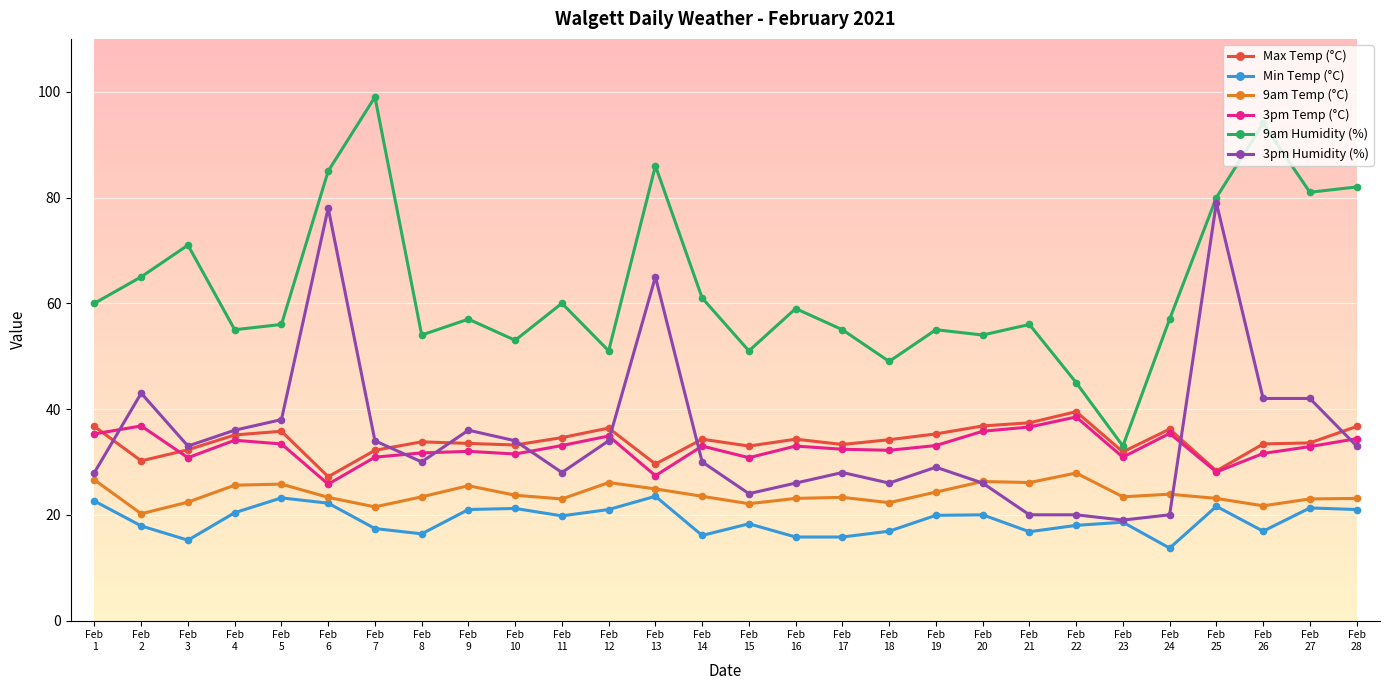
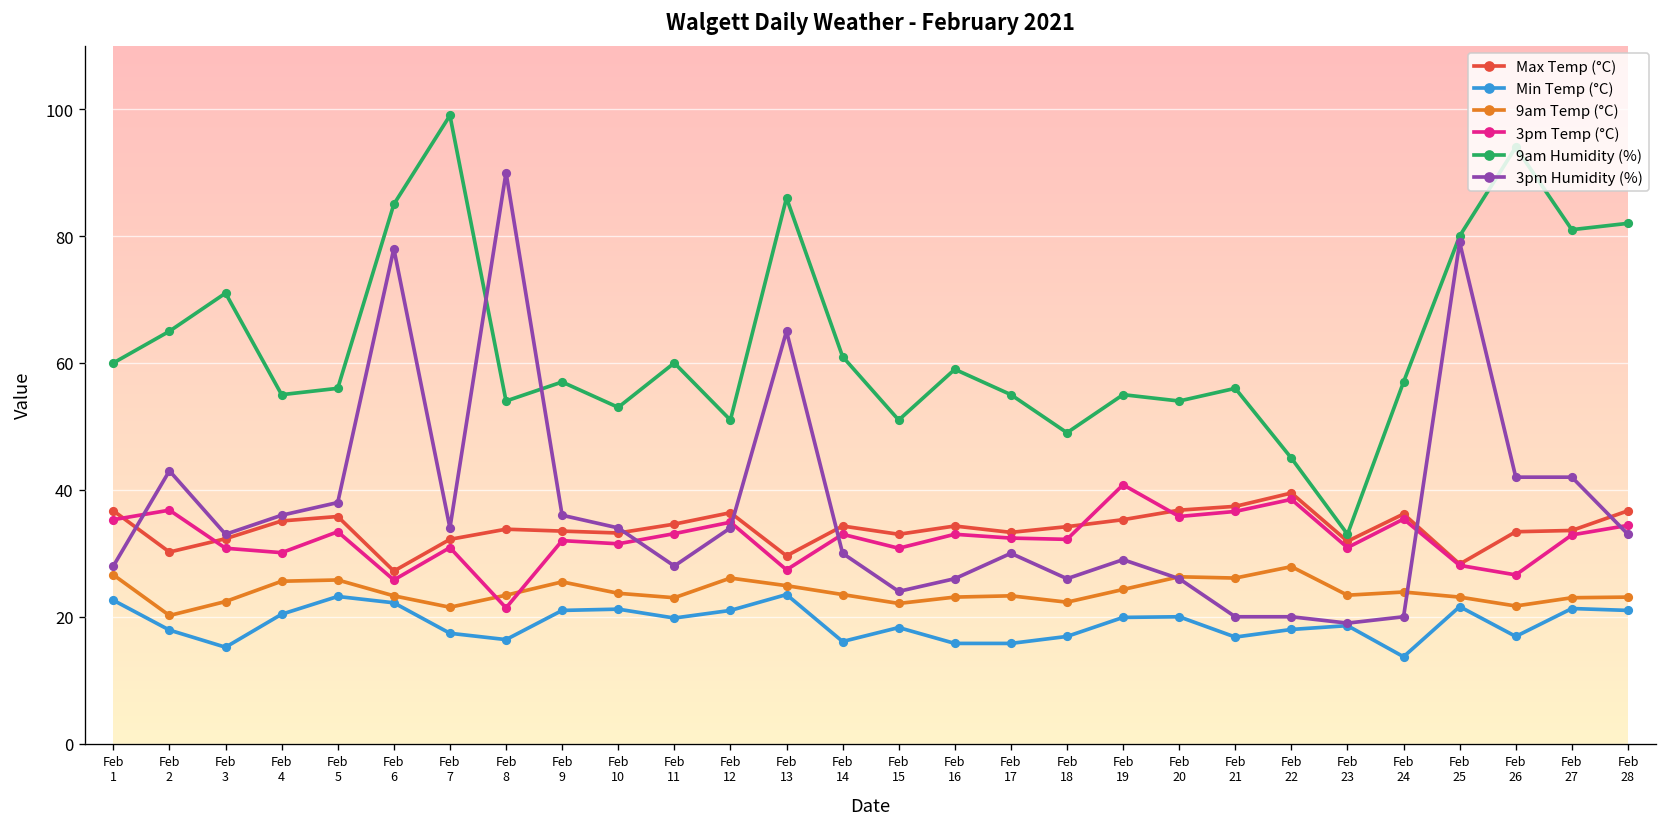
3pm Temp (°C), Feb 4: 34 -> 30
3pm Temp (°C), Feb 8: 32 -> 21
3pm Humidity (%), Feb 8: 30 -> 90
3pm Humidity (%), Feb 17: 28 -> 30
3pm Temp (°C), Feb 19: 33 -> 41
3pm Temp (°C), Feb 26: 32 -> 27
